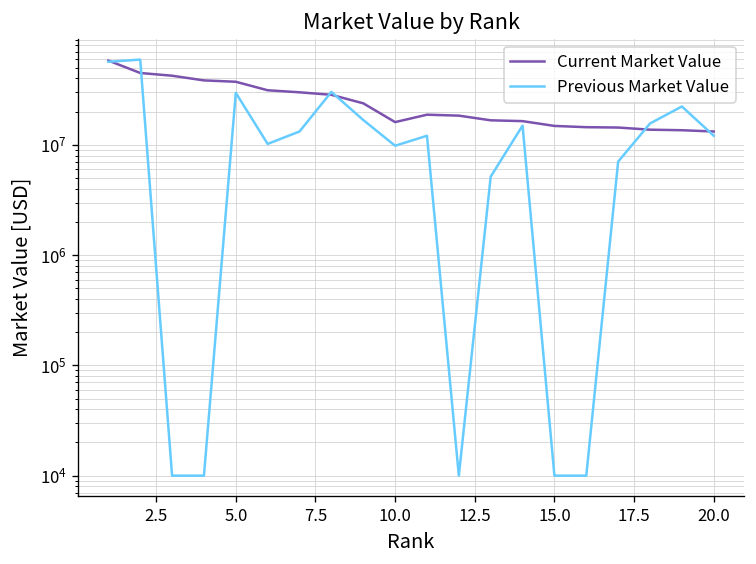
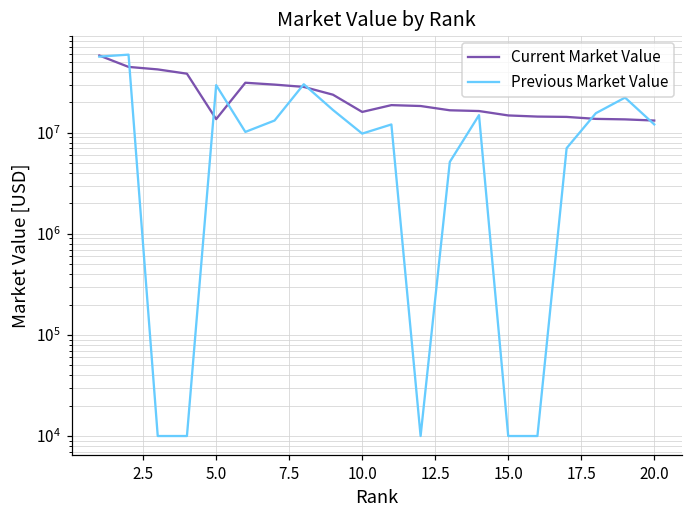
Current Market Value, 5.0: 37000000 -> 14000000
